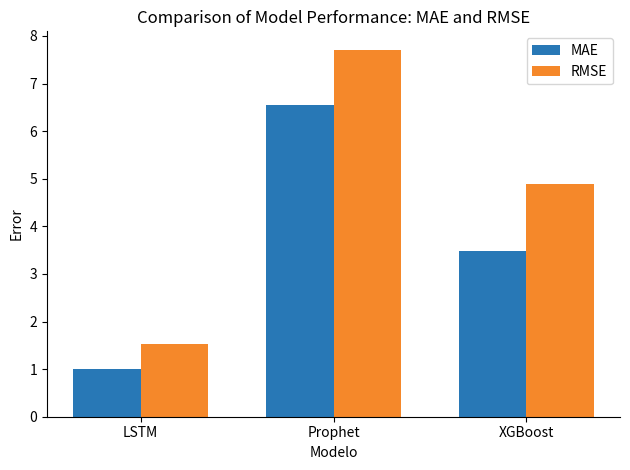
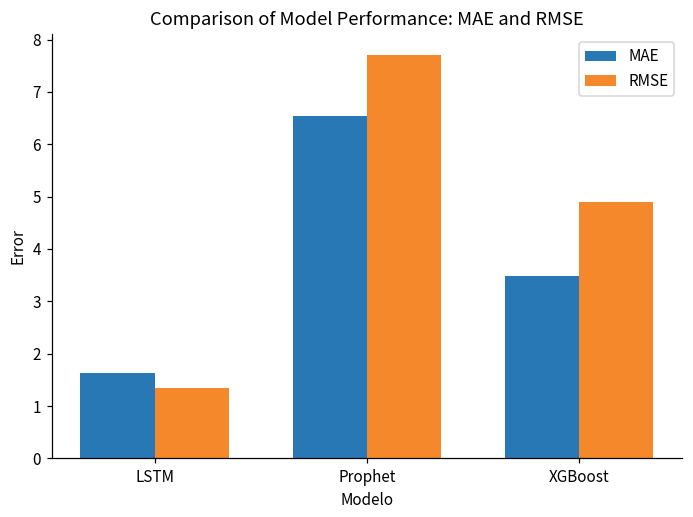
MAE, LSTM: 1.0 -> 1.6
RMSE, LSTM: 1.5 -> 1.3
